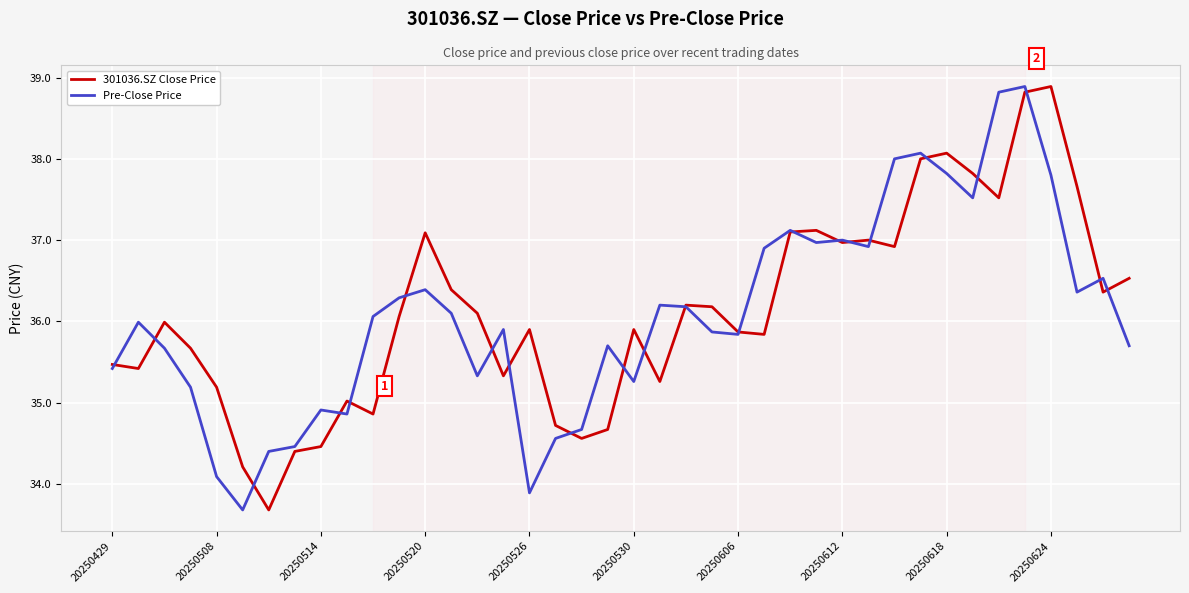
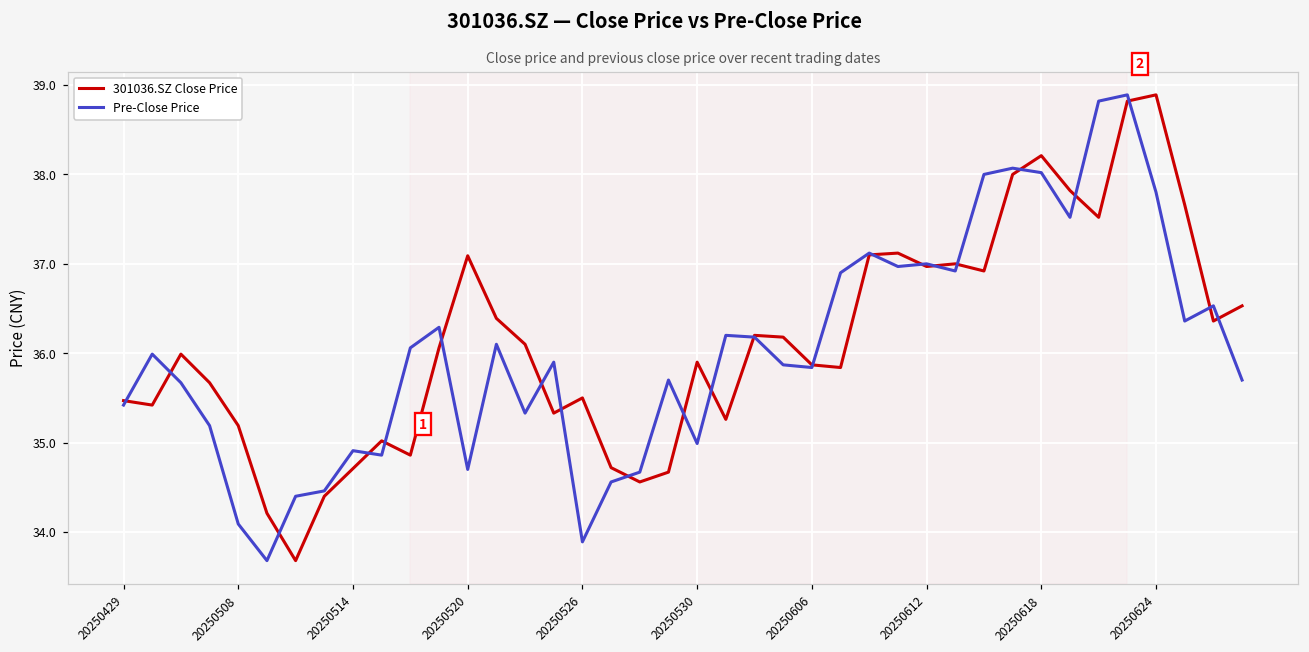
301036.SZ Close Price, 20250514: 34.5 -> 34.7
Pre-Close Price, 20250520: 36.4 -> 34.7
301036.SZ Close Price, 20250526: 35.9 -> 35.5
Pre-Close Price, 20250530: 35.3 -> 35.0
301036.SZ Close Price, 20250618: 38.1 -> 38.2
Pre-Close Price, 20250618: 37.8 -> 38.0
